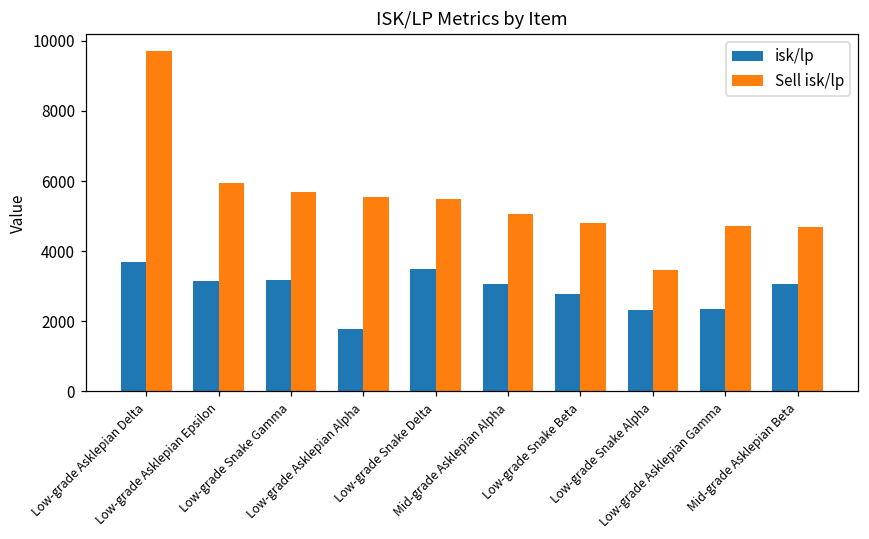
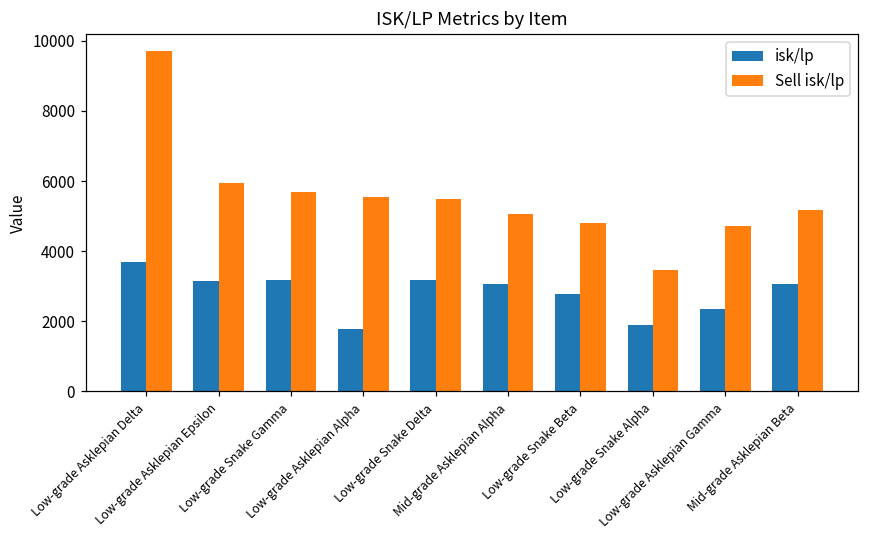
isk/lp, Low-grade Snake Delta: 3500 -> 3200
isk/lp, Low-grade Snake Alpha: 2300 -> 1900
Sell isk/lp, Mid-grade Asklepian Beta: 4700 -> 5200
